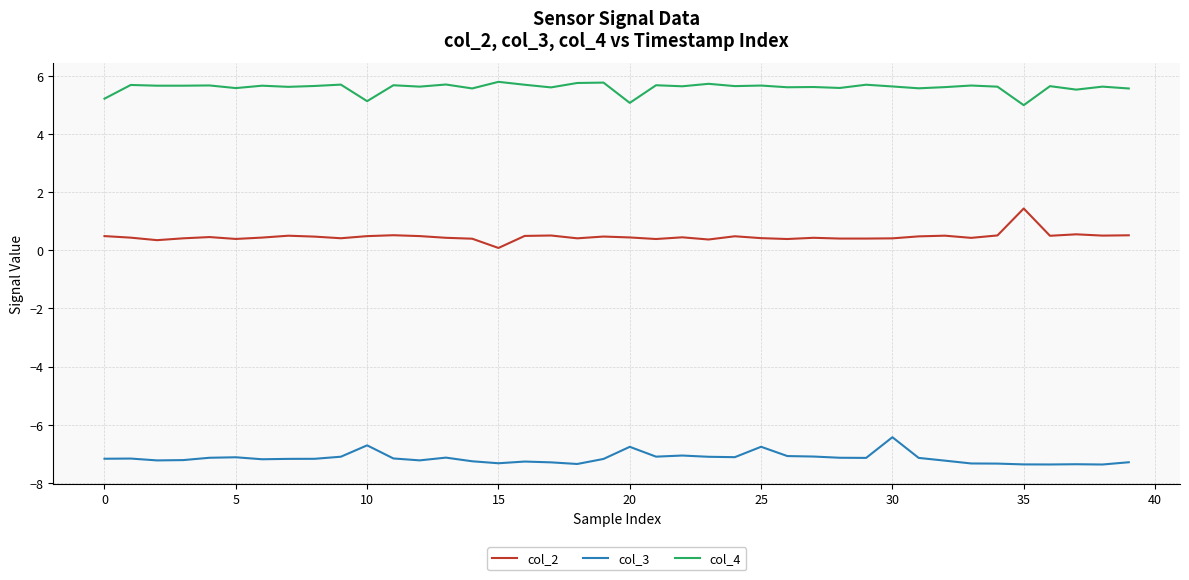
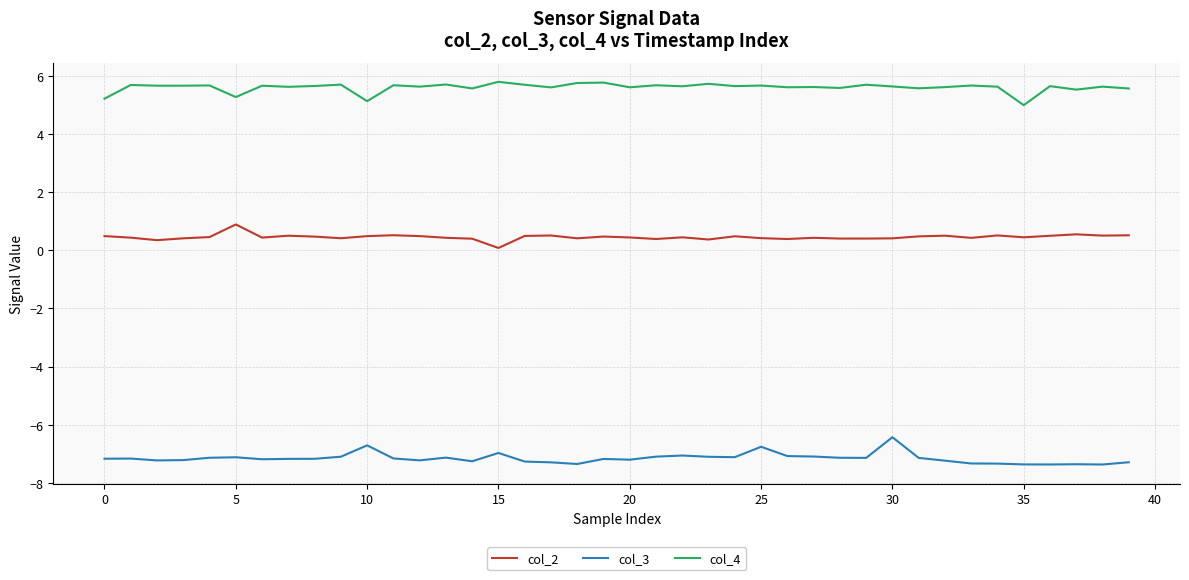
col_2, 5: 0.4 -> 0.9
col_4, 5: 5.6 -> 5.3
col_3, 15: -7.3 -> -7.0
col_3, 20: -6.8 -> -7.2
col_4, 20: 5.1 -> 5.6
col_2, 35: 1.4 -> 0.4
